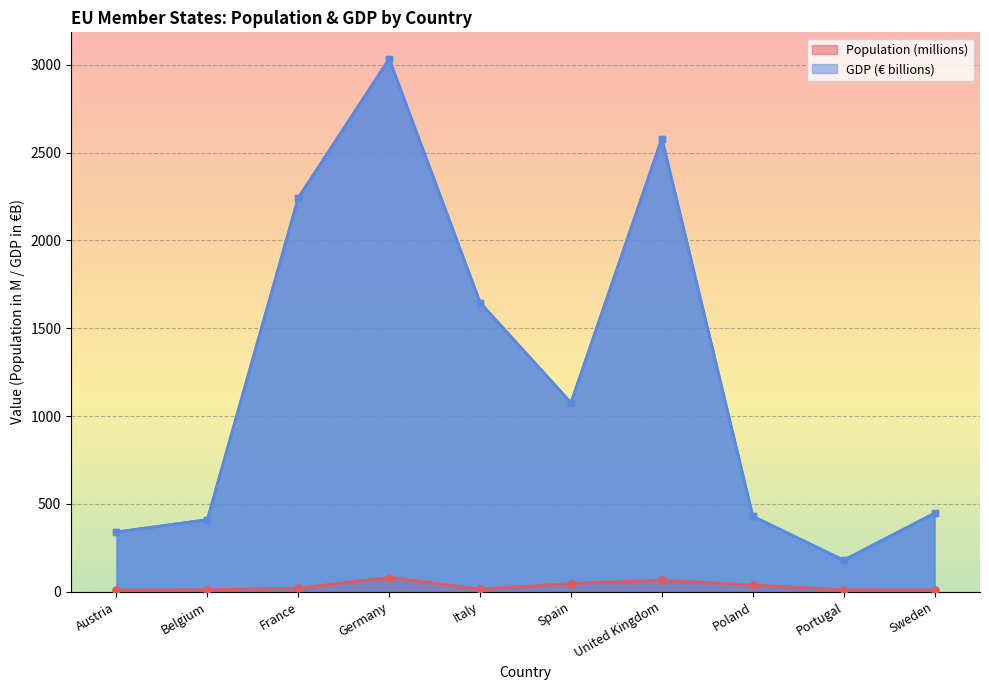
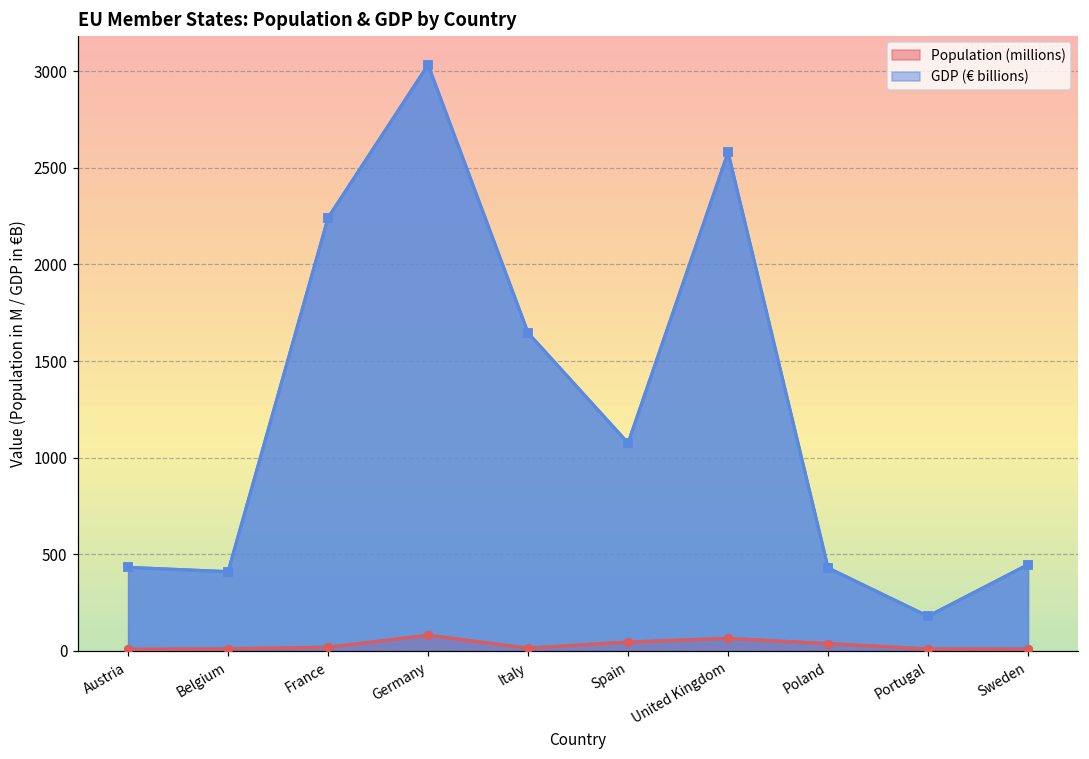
GDP (€ billions), Austria: 340 -> 430
